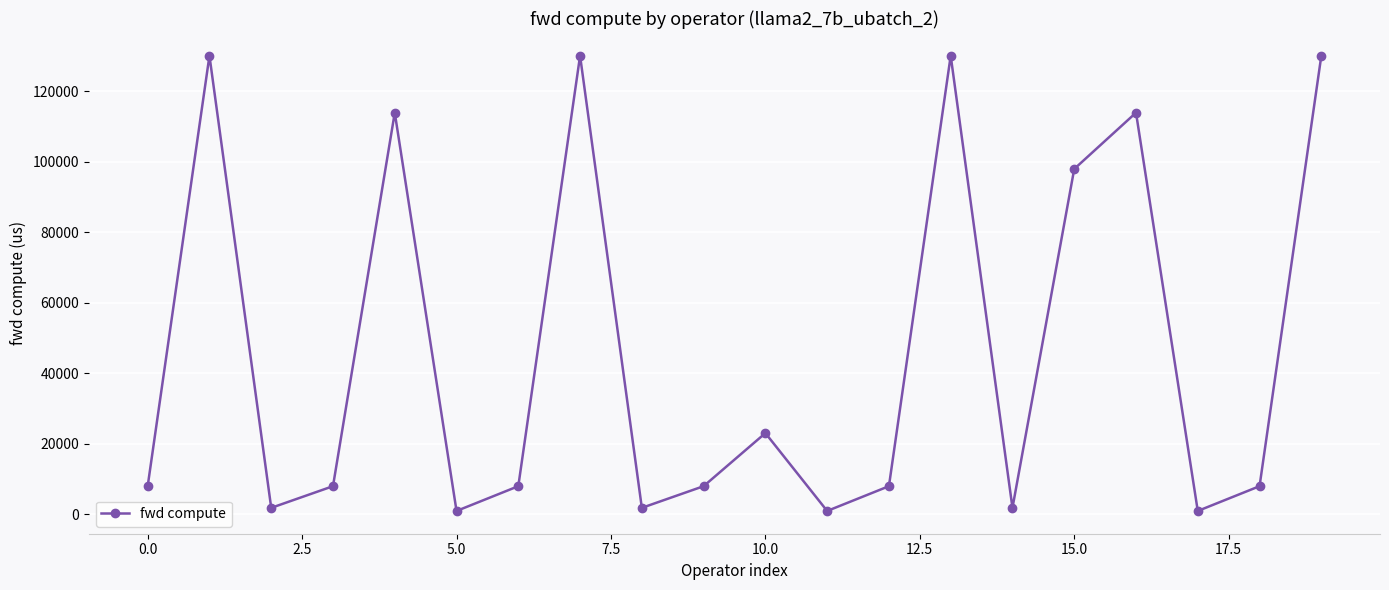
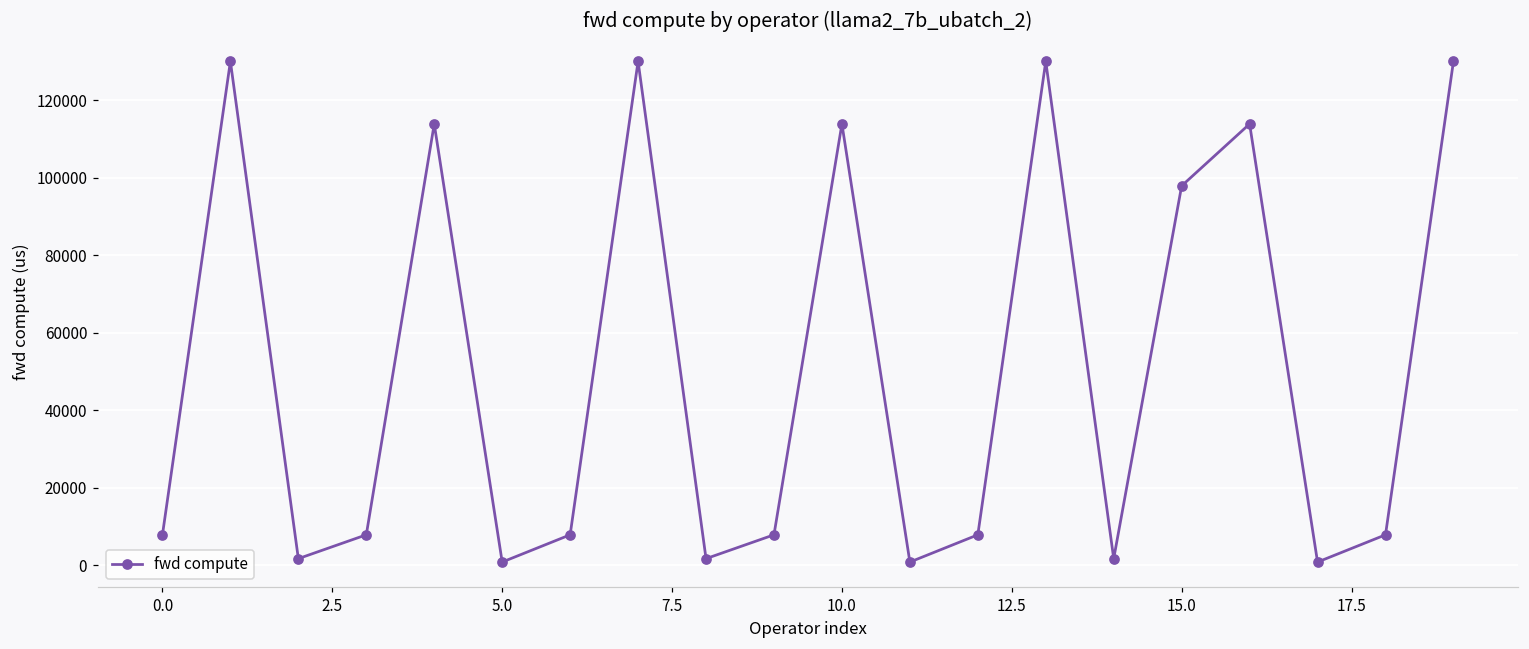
10.0: 23000 -> 114000
